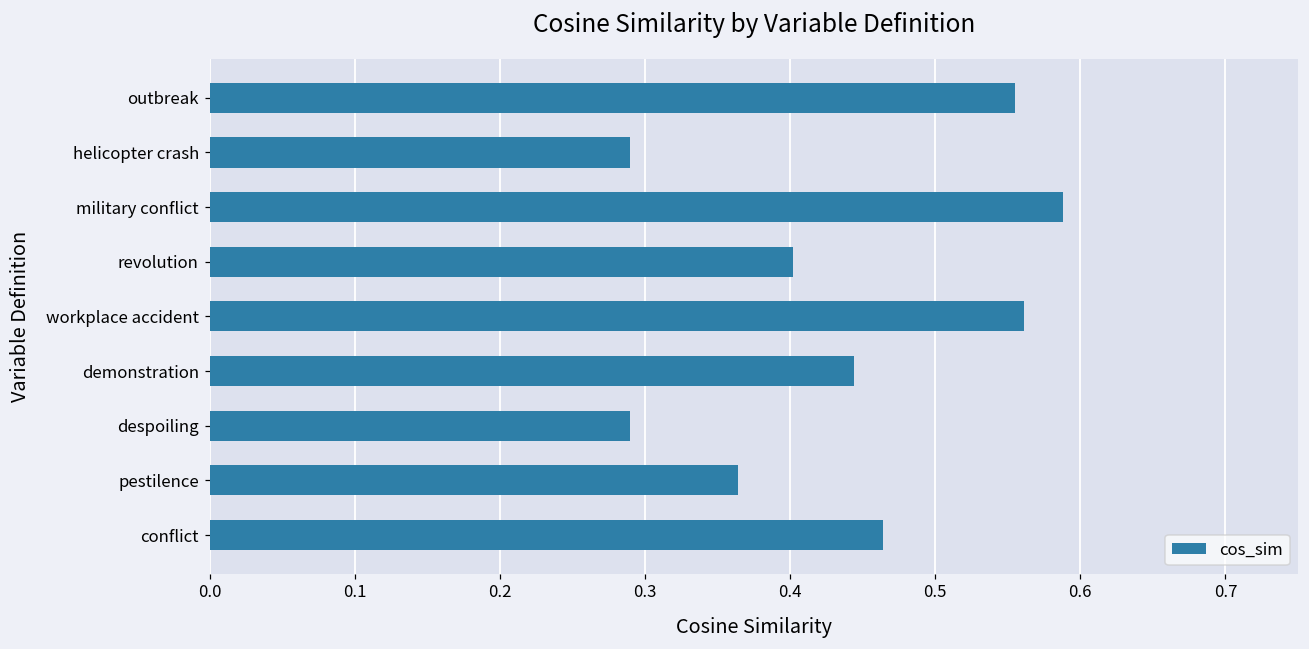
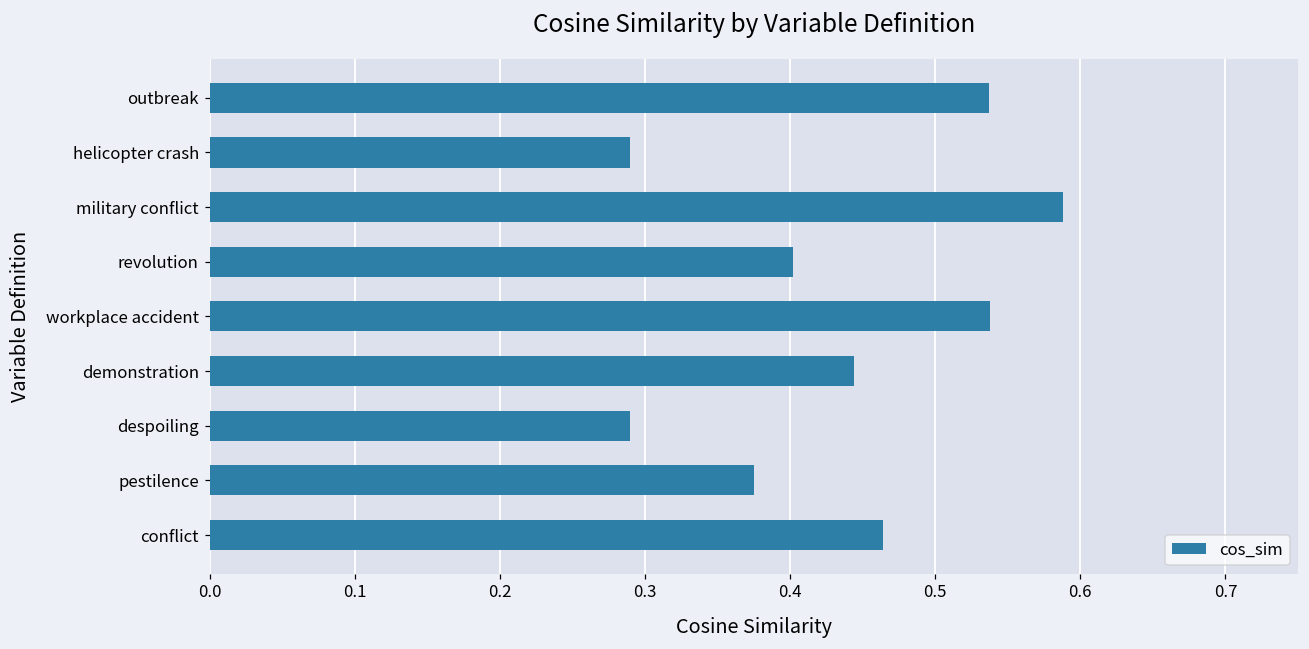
outbreak: 0.555 -> 0.537
workplace accident: 0.561 -> 0.538
pestilence: 0.364 -> 0.375
